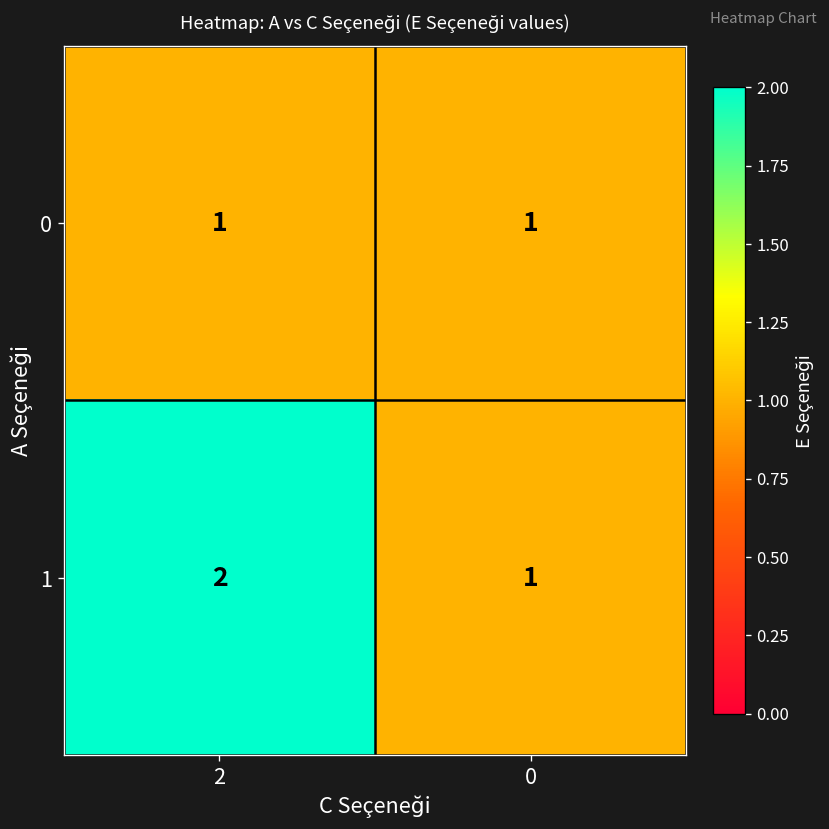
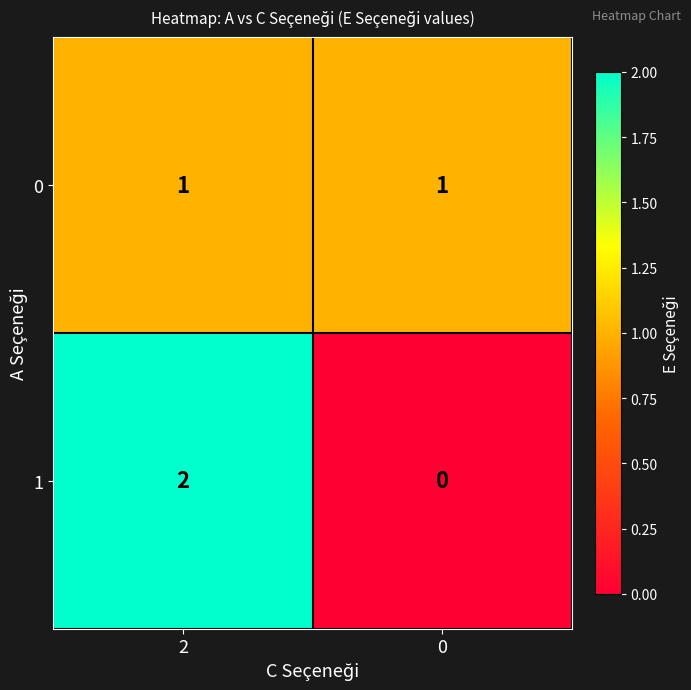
1, 0: 1 -> 0
